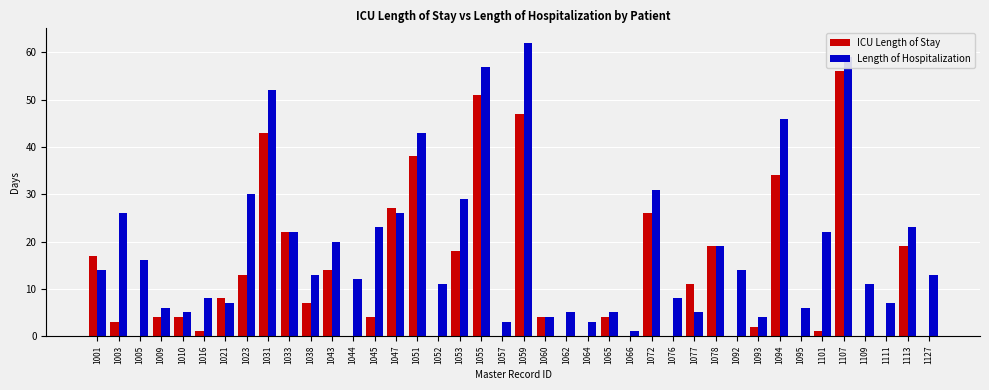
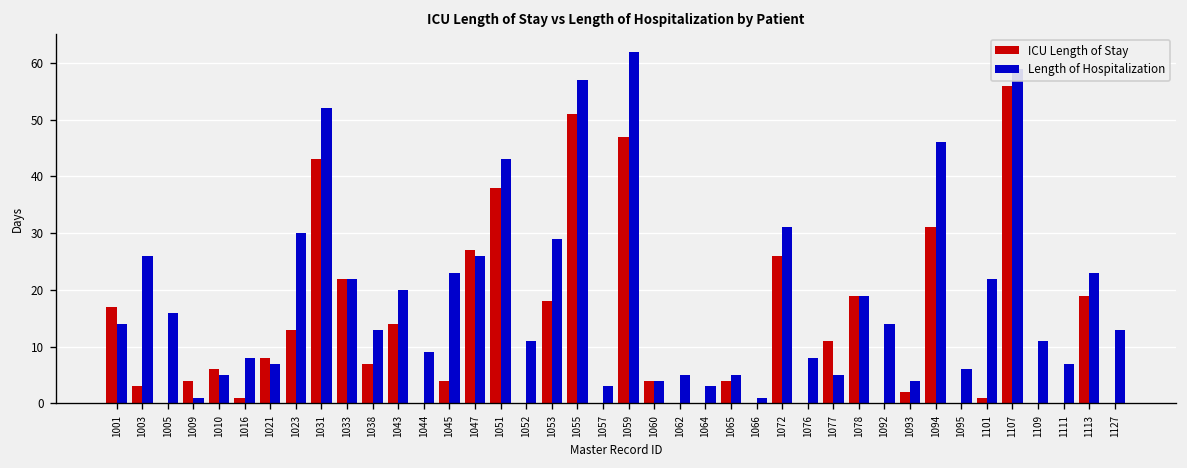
Length of Hospitalization, 1009: 6 -> 1
ICU Length of Stay, 1010: 4 -> 6
Length of Hospitalization, 1044: 12 -> 9
ICU Length of Stay, 1094: 34 -> 31
